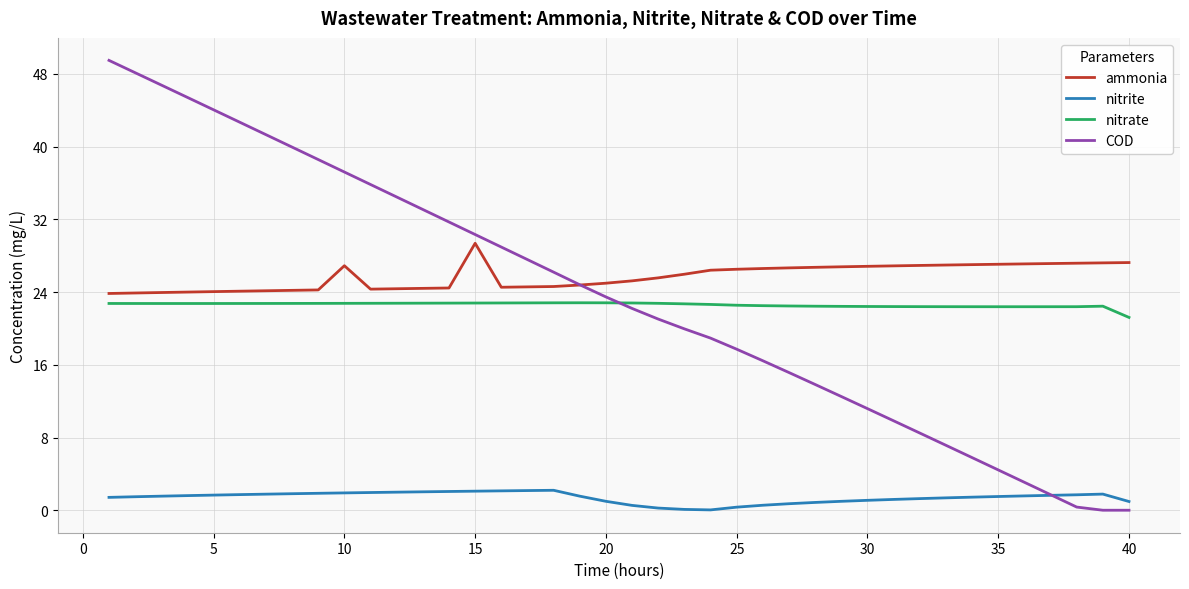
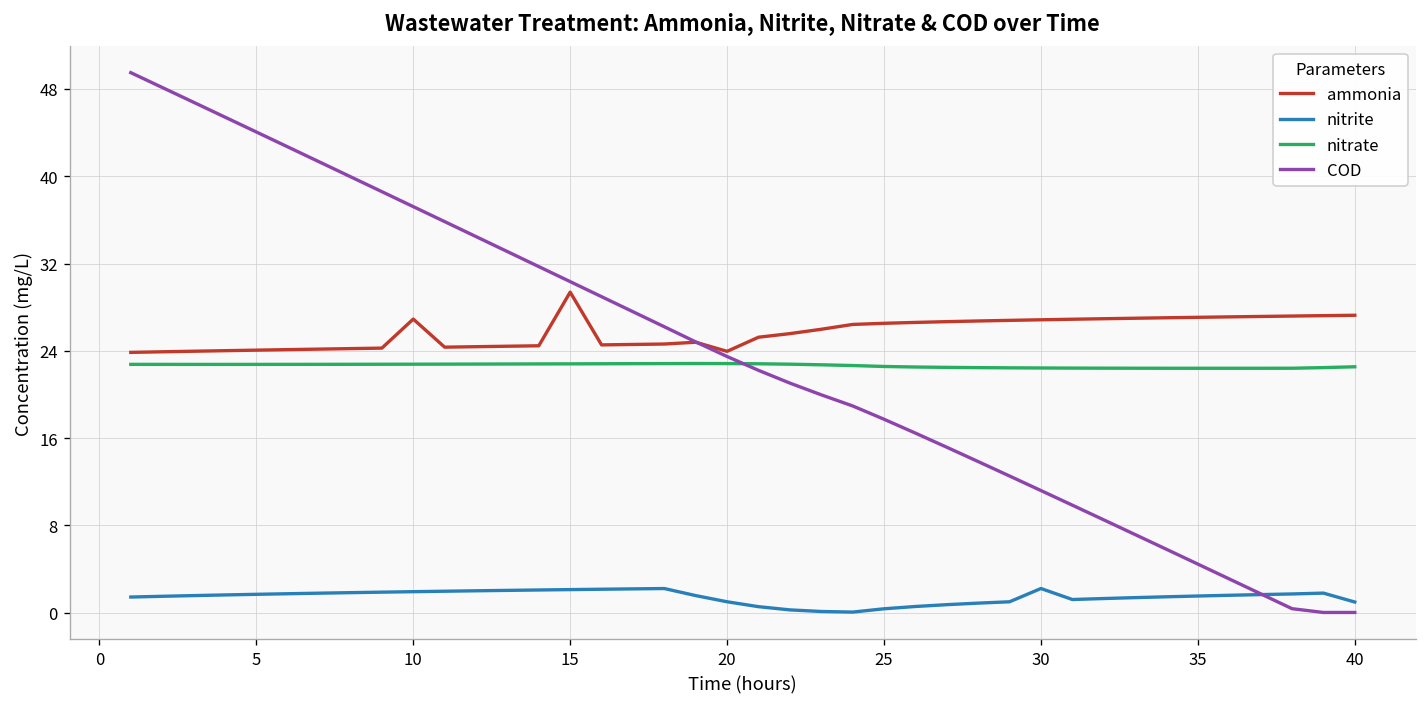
ammonia, 20: 25 -> 24
nitrite, 30: 1 -> 2
nitrate, 40: 21 -> 23
